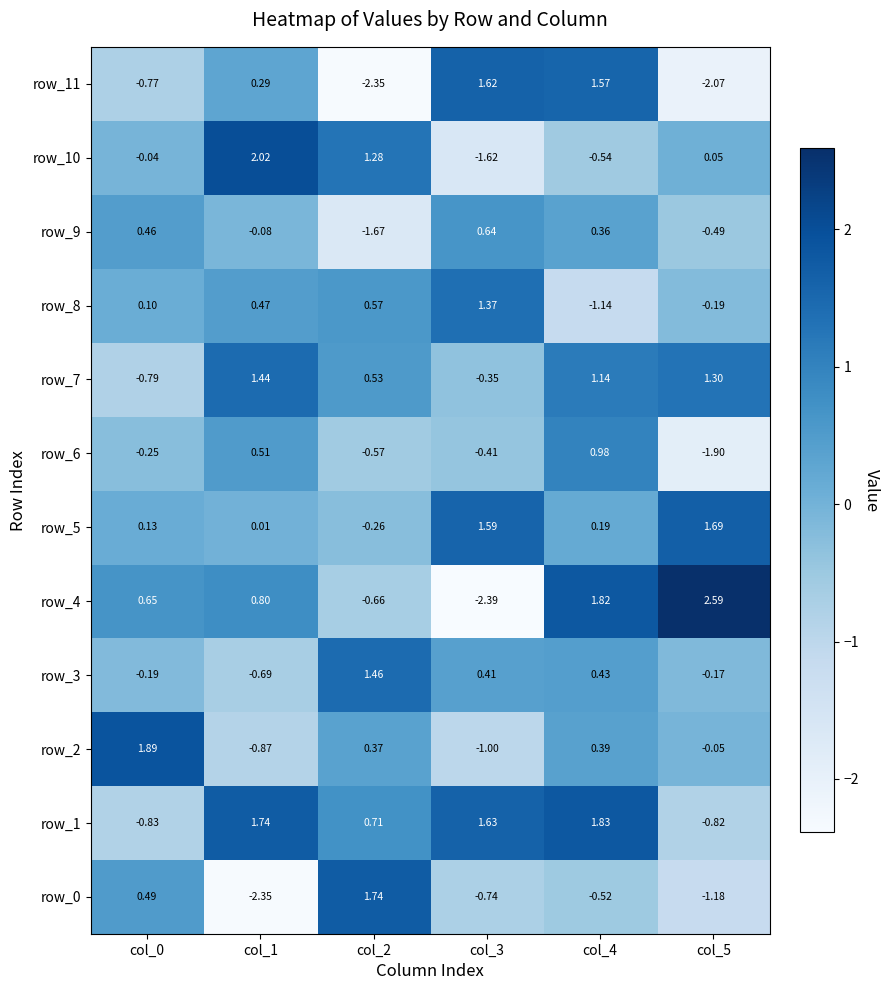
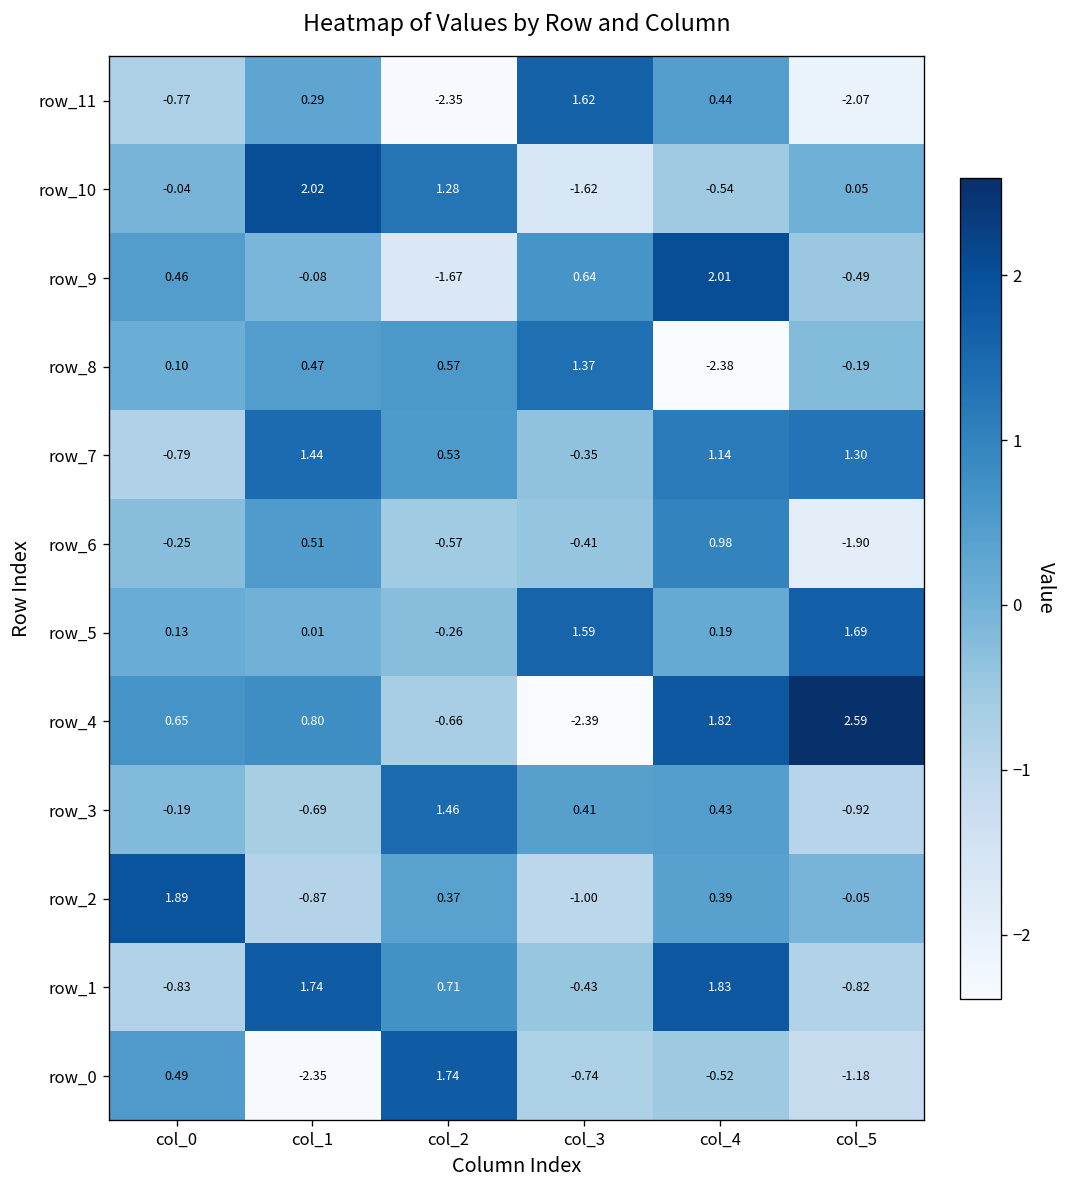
row_11, col_4: 1.57 -> 0.44
row_9, col_4: 0.36 -> 2.01
row_8, col_4: -1.14 -> -2.38
row_3, col_5: -0.17 -> -0.92
row_1, col_3: 1.63 -> -0.43
